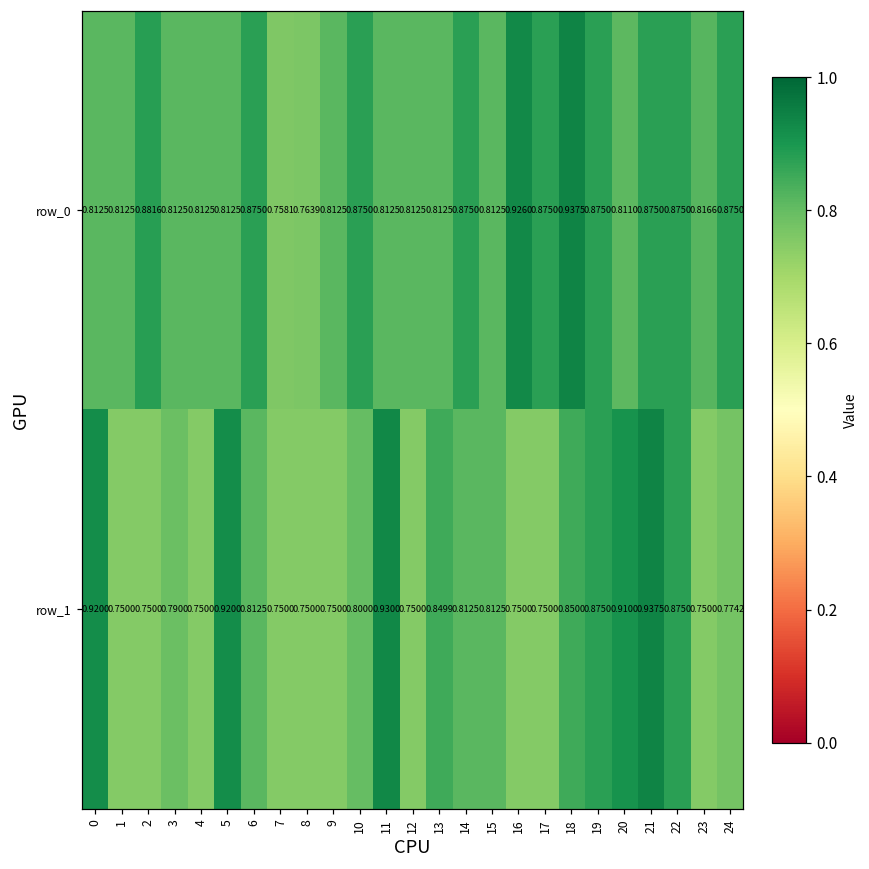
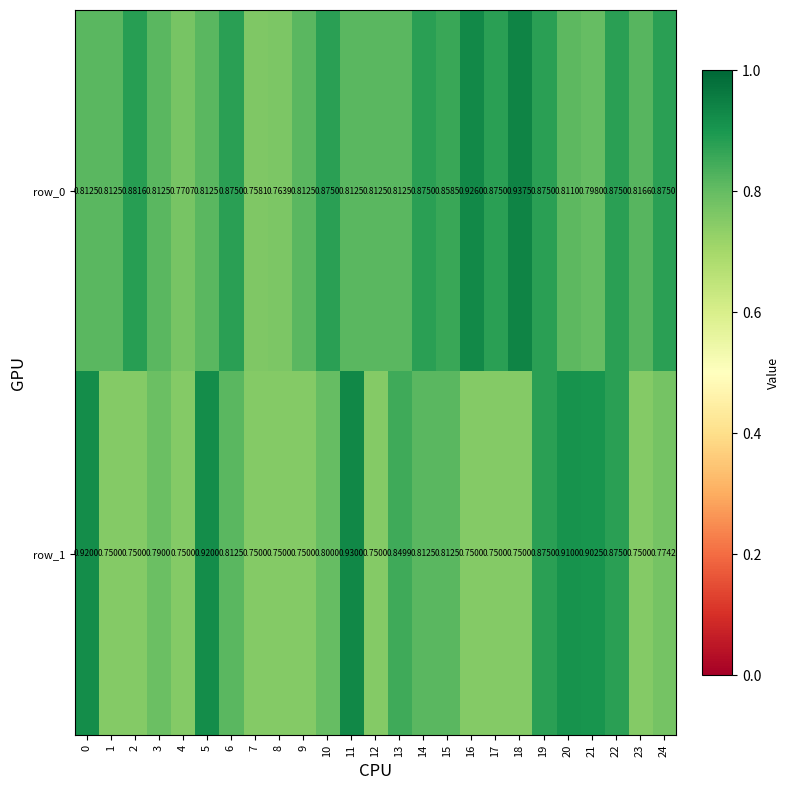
row_0, 4: 0.8125 -> 0.7707
row_0, 15: 0.8125 -> 0.8585
row_0, 21: 0.8750 -> 0.7980
row_1, 18: 0.8500 -> 0.7500
row_1, 21: 0.9375 -> 0.9025
